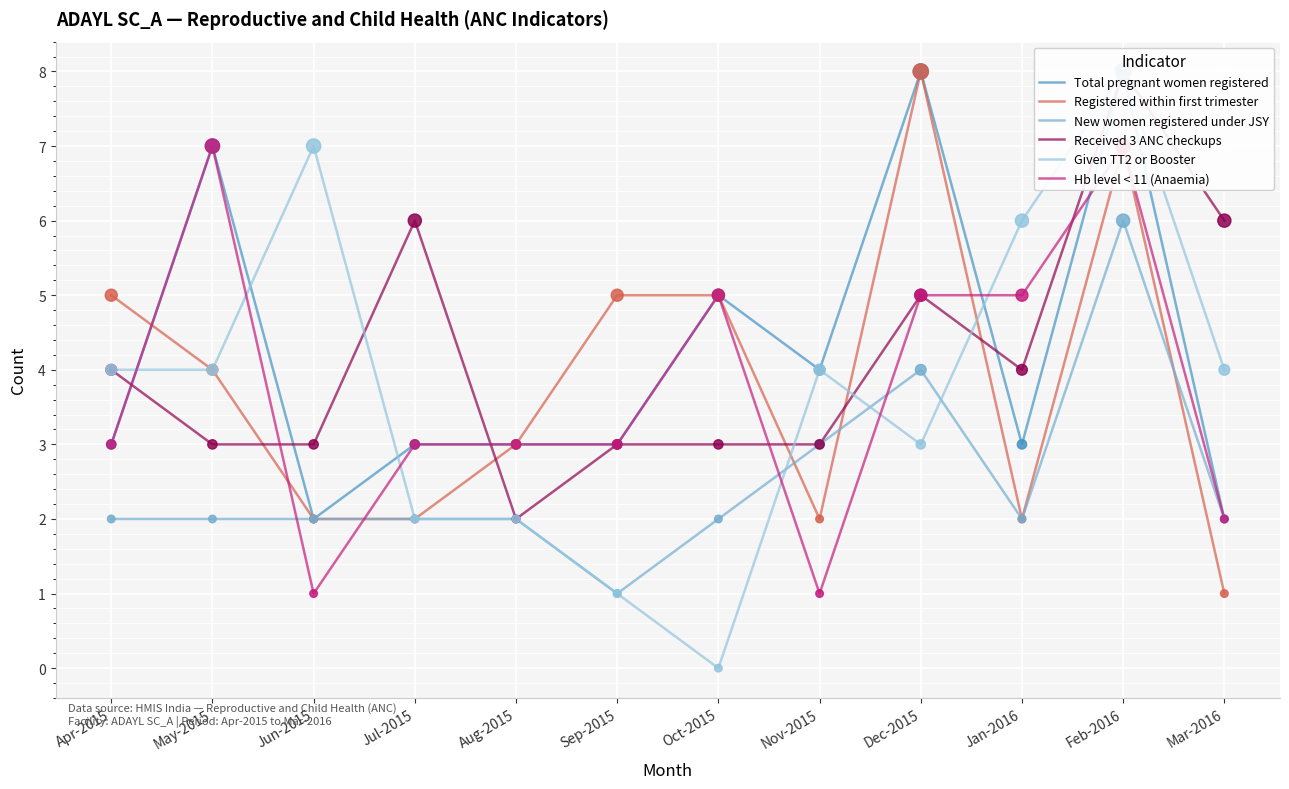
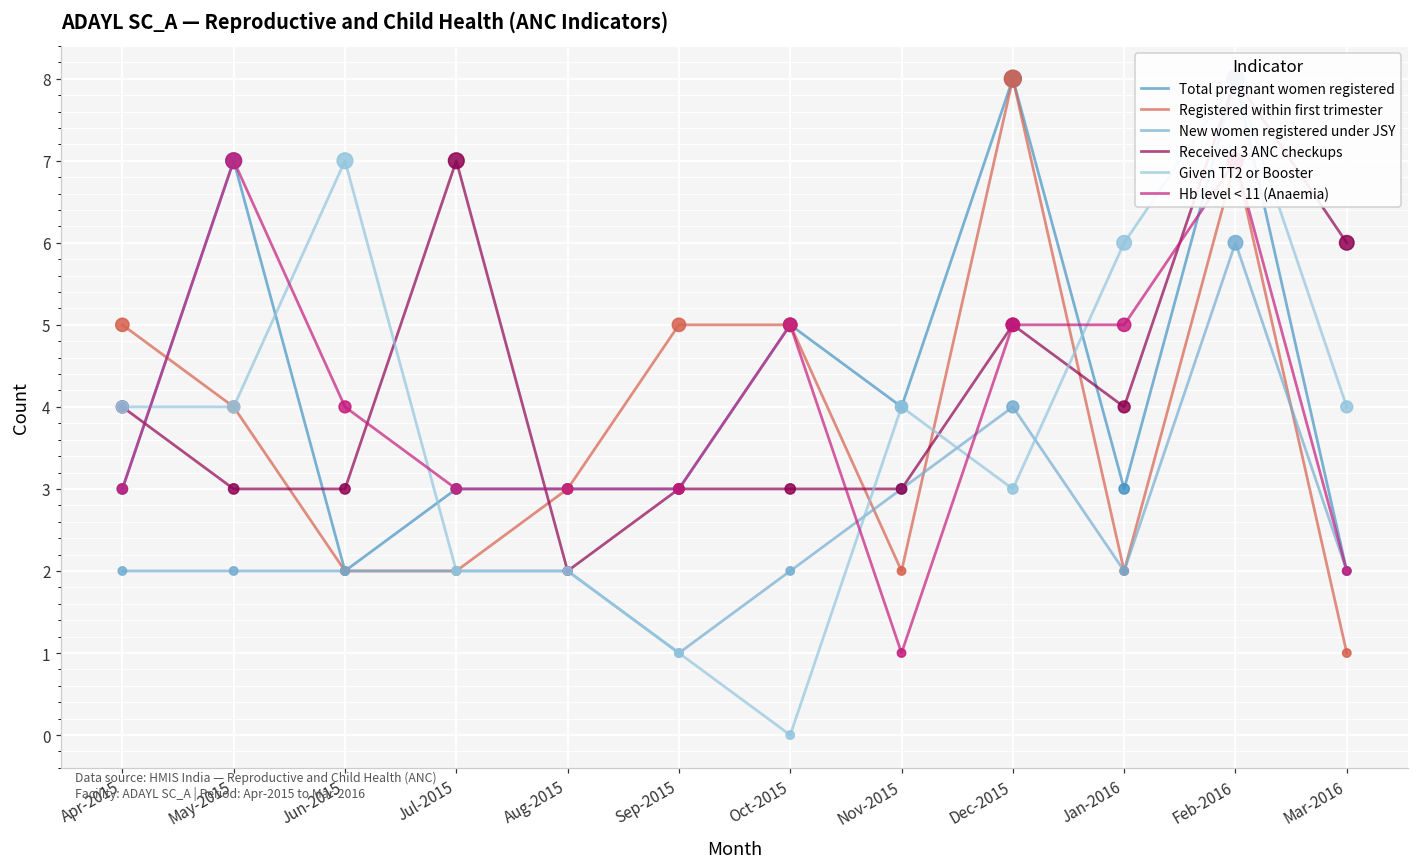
Hb level < 11 (Anaemia), Jun-2015: 1 -> 4
Received 3 ANC checkups, Jul-2015: 6 -> 7
